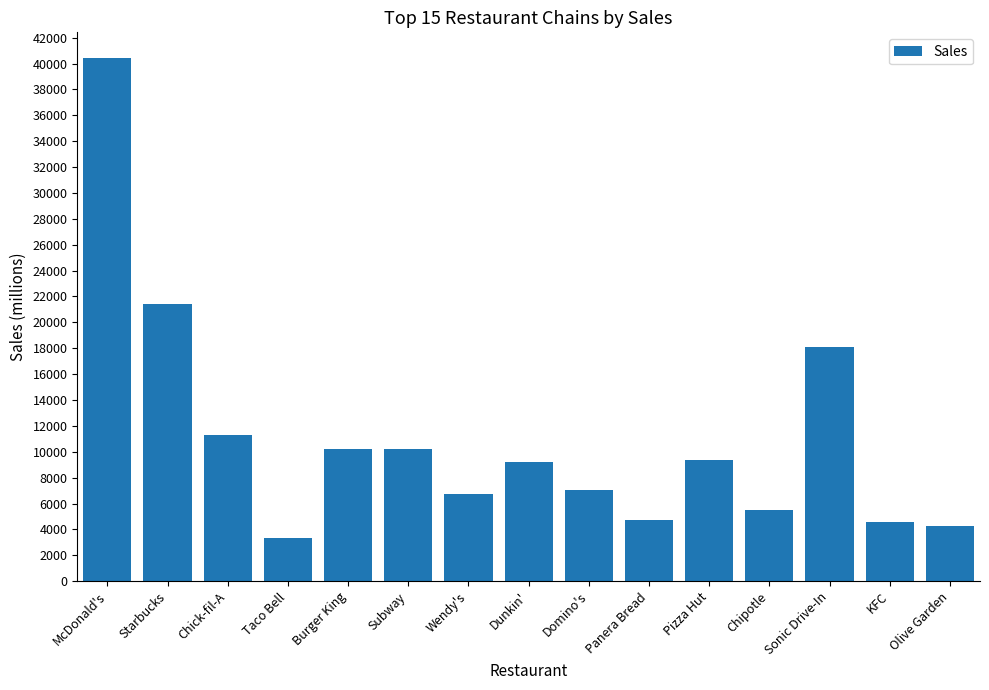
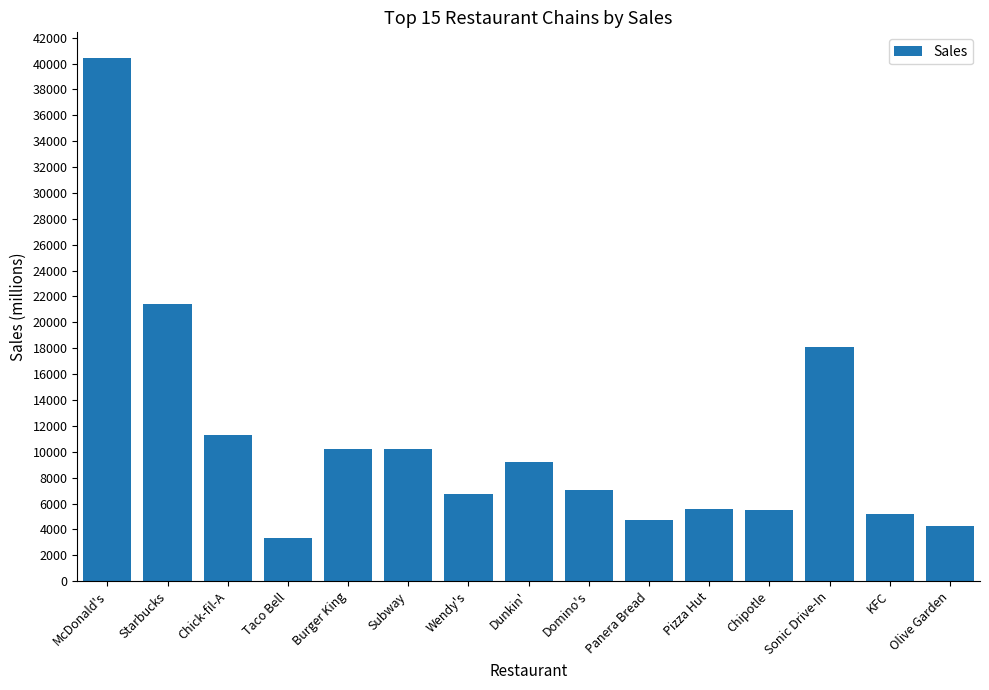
Pizza Hut: 9400 -> 5600
KFC: 4500 -> 5200
